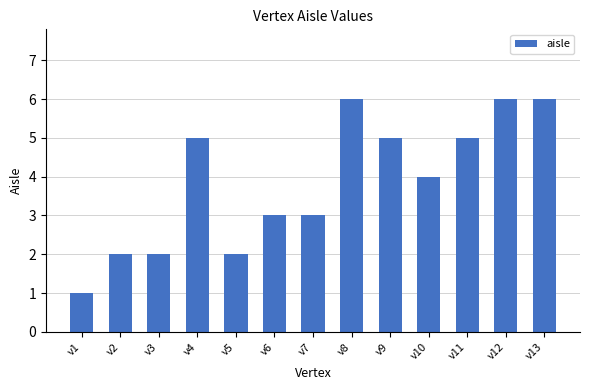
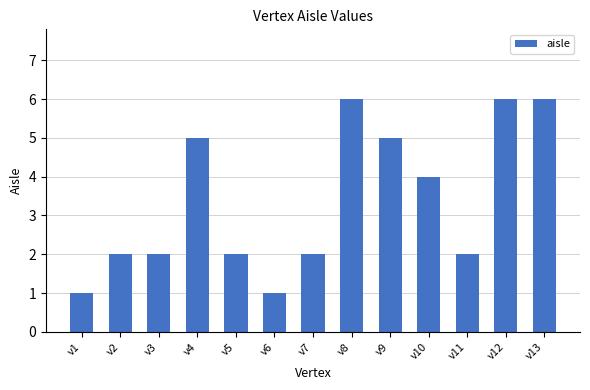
v6: 3 -> 1
v7: 3 -> 2
v11: 5 -> 2
